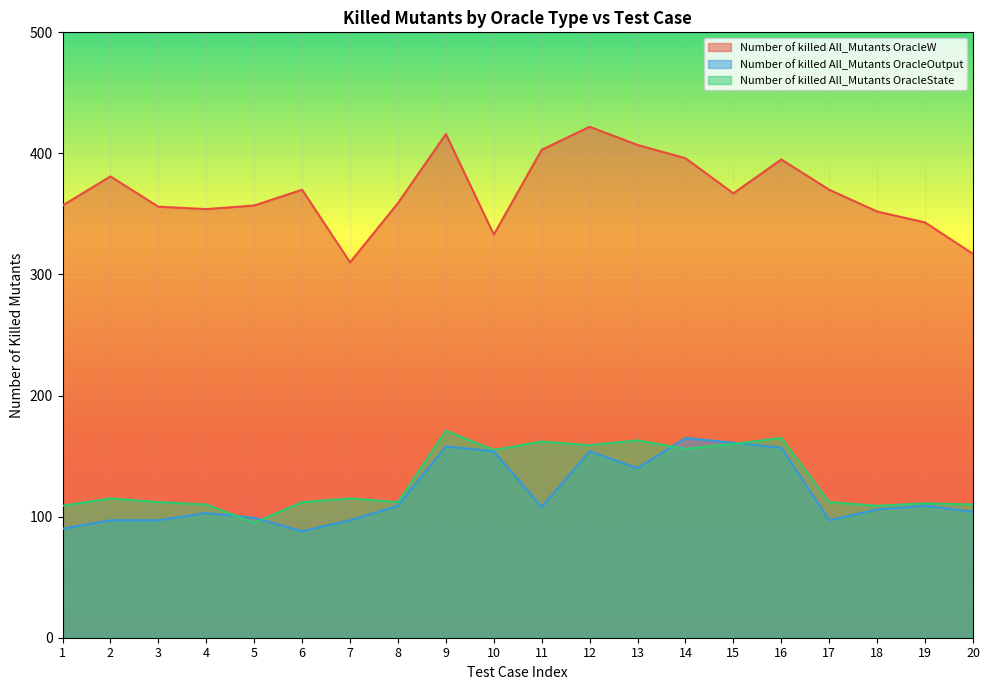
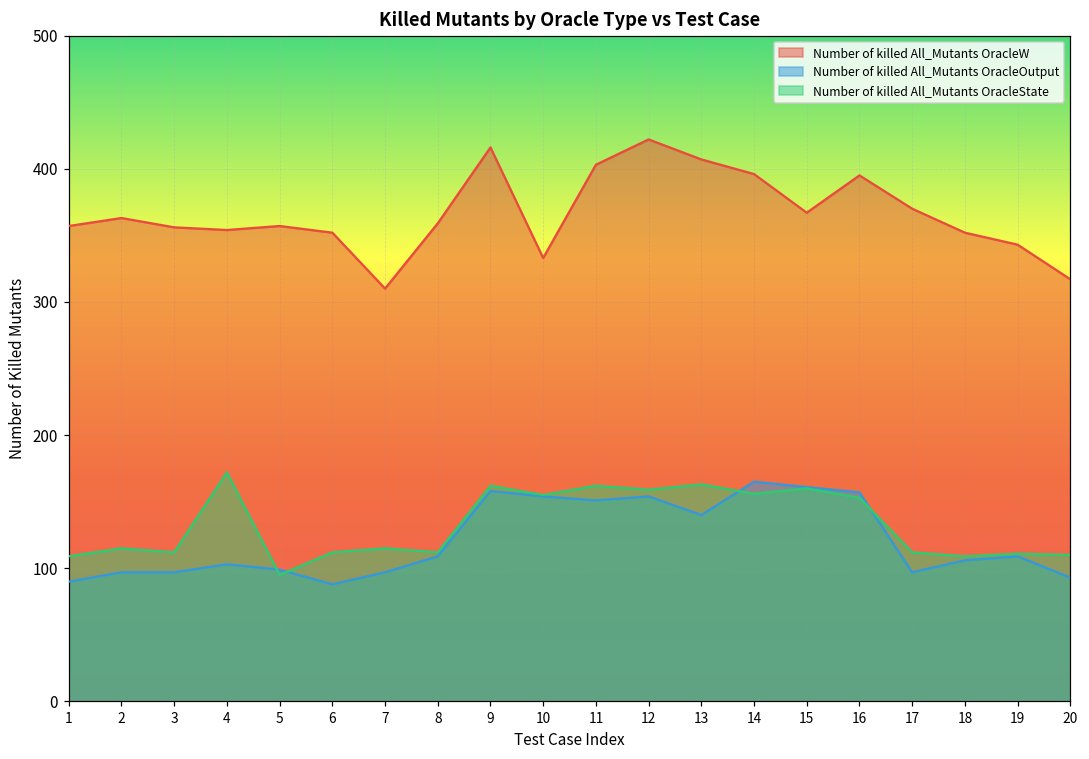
Number of killed All_Mutants OracleW, 2: 381 -> 363
Number of killed All_Mutants OracleState, 4: 110 -> 172
Number of killed All_Mutants OracleW, 6: 370 -> 352
Number of killed All_Mutants OracleState, 9: 171 -> 162
Number of killed All_Mutants OracleOutput, 11: 108 -> 151
Number of killed All_Mutants OracleState, 16: 165 -> 153
Number of killed All_Mutants OracleOutput, 20: 104 -> 93
